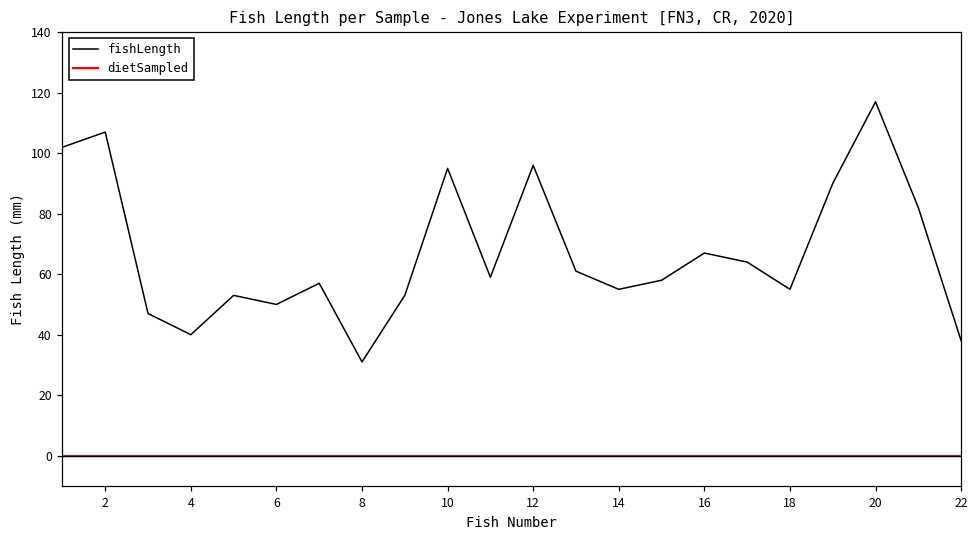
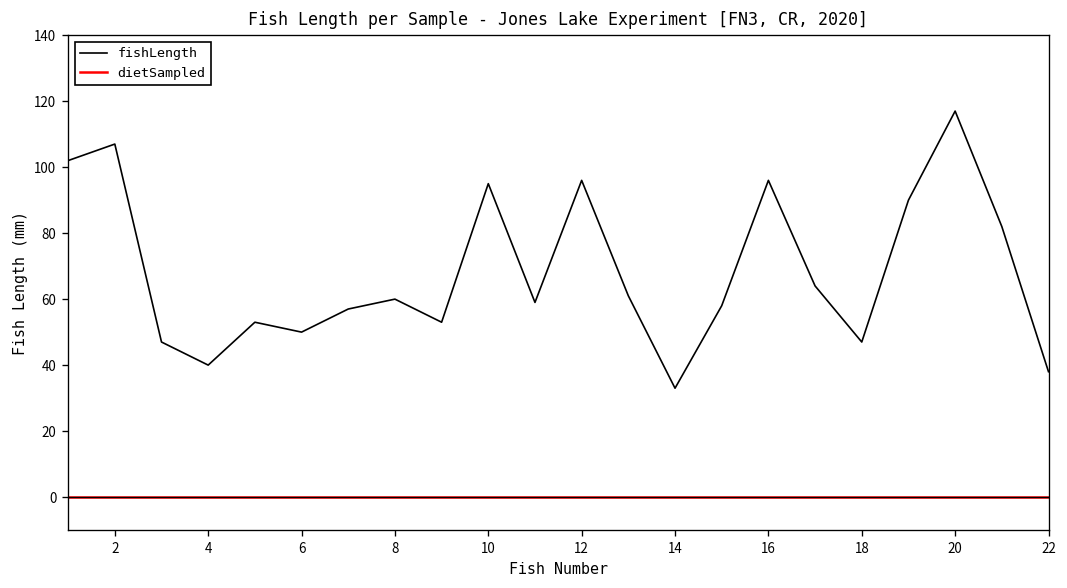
fishLength, 8: 31 -> 60
fishLength, 14: 55 -> 33
fishLength, 16: 67 -> 96
fishLength, 18: 55 -> 47
